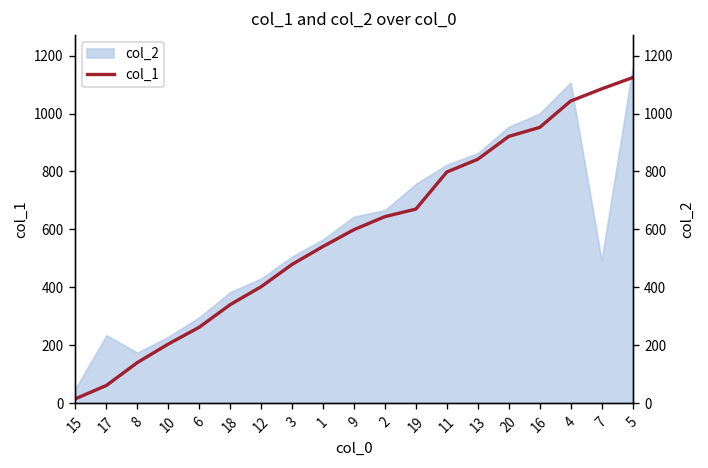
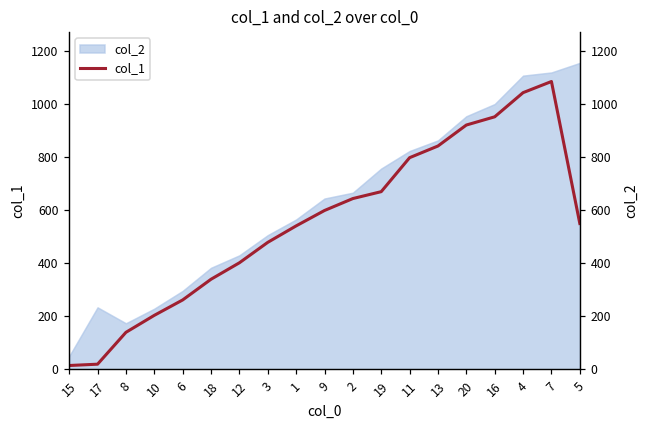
col_1, 17: 60 -> 20
col_2, 7: 490 -> 1120
col_1, 5: 1120 -> 550
